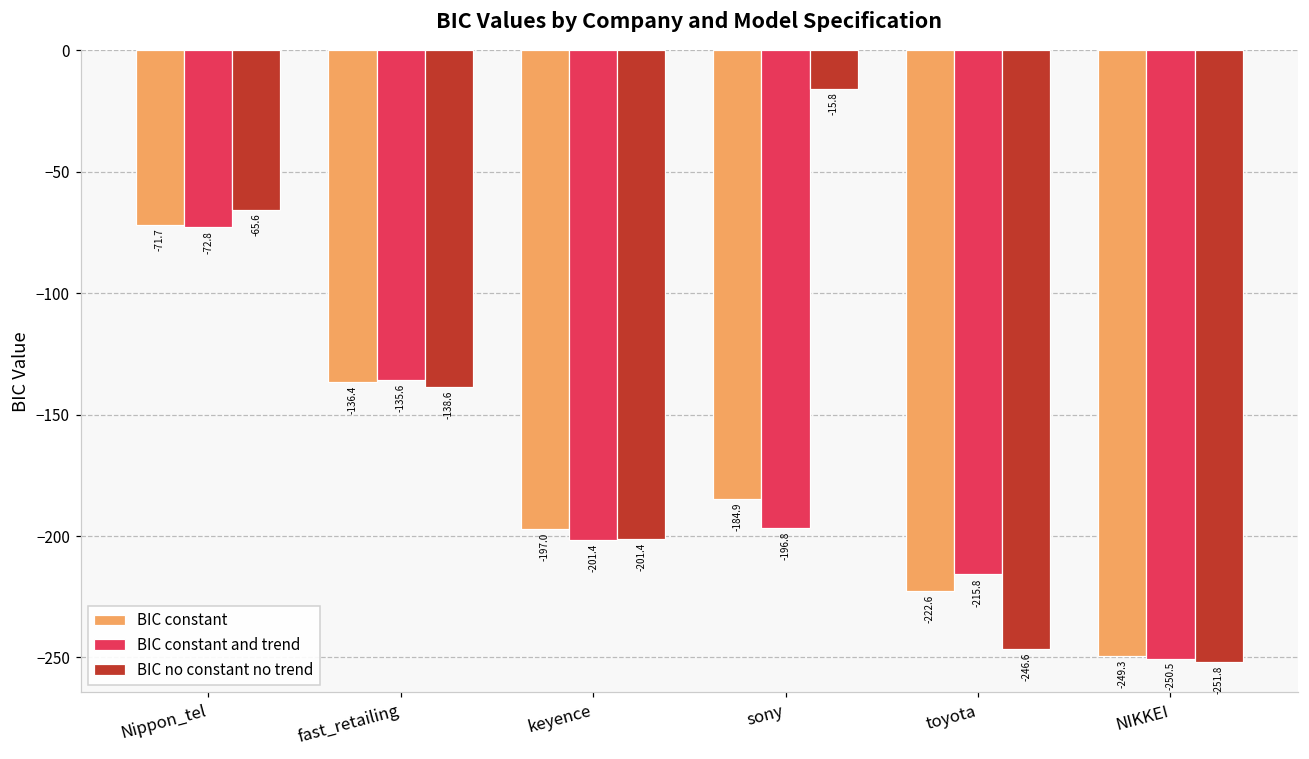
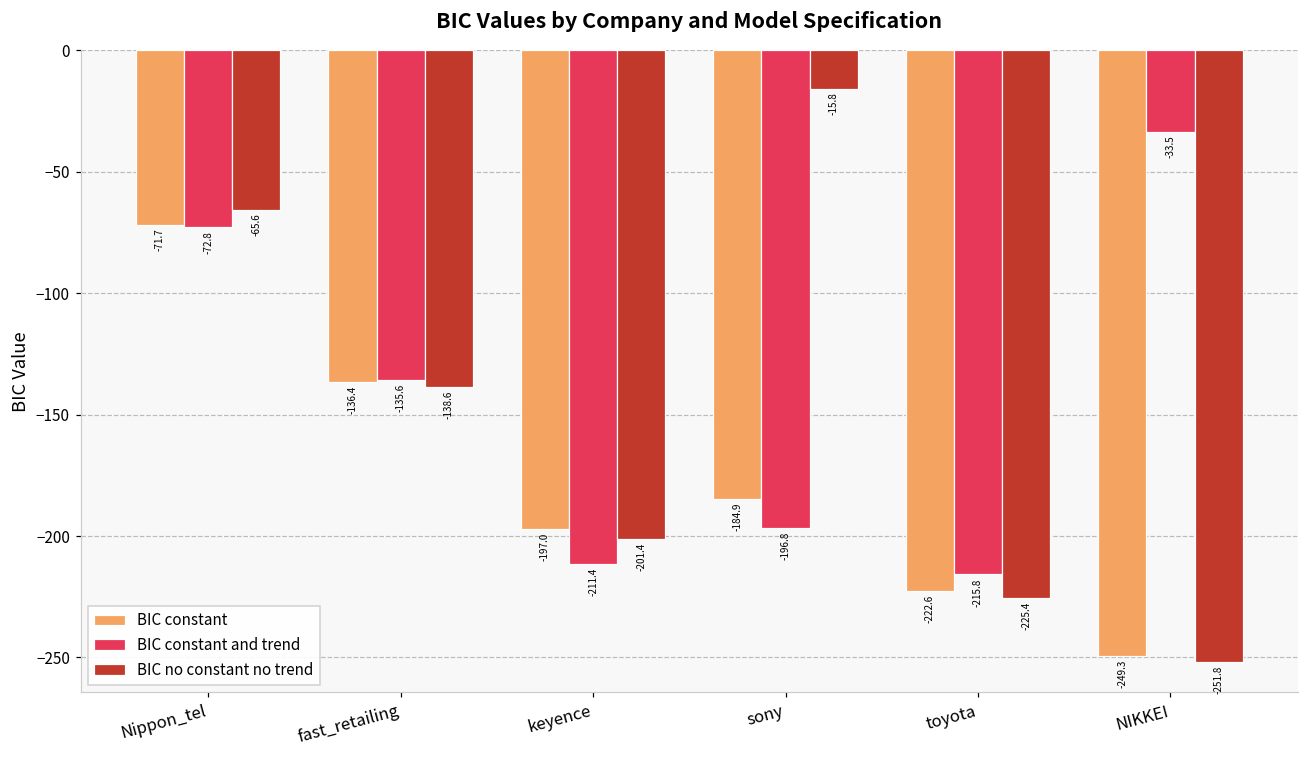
BIC constant and trend, keyence: -201.4 -> -211.4
BIC no constant no trend, toyota: -246.6 -> -225.4
BIC constant and trend, NIKKEI: -250.5 -> -33.5
